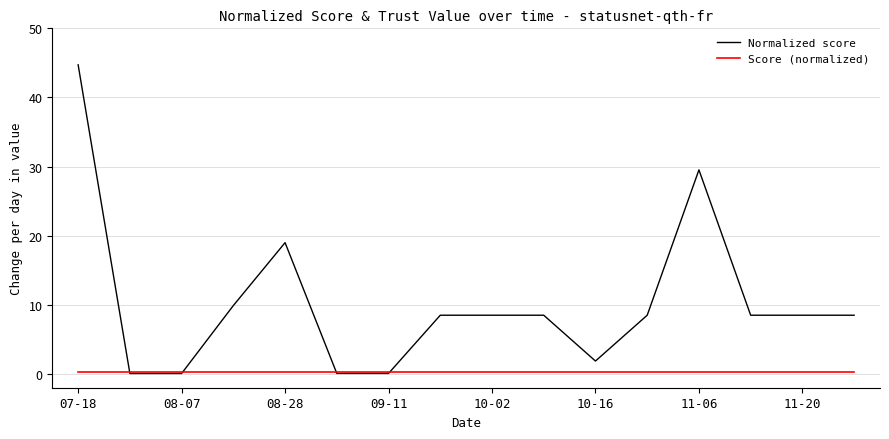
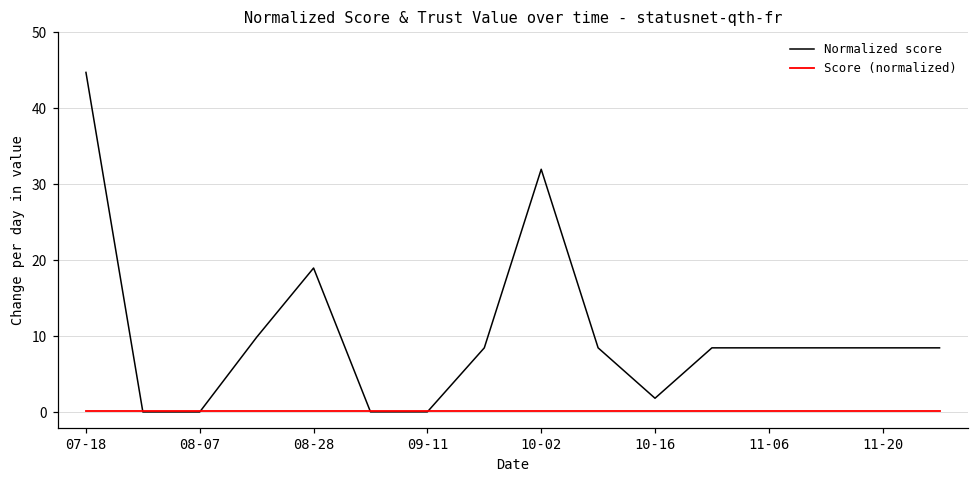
Normalized score, 10-02: 8 -> 32
Normalized score, 11-06: 30 -> 8
